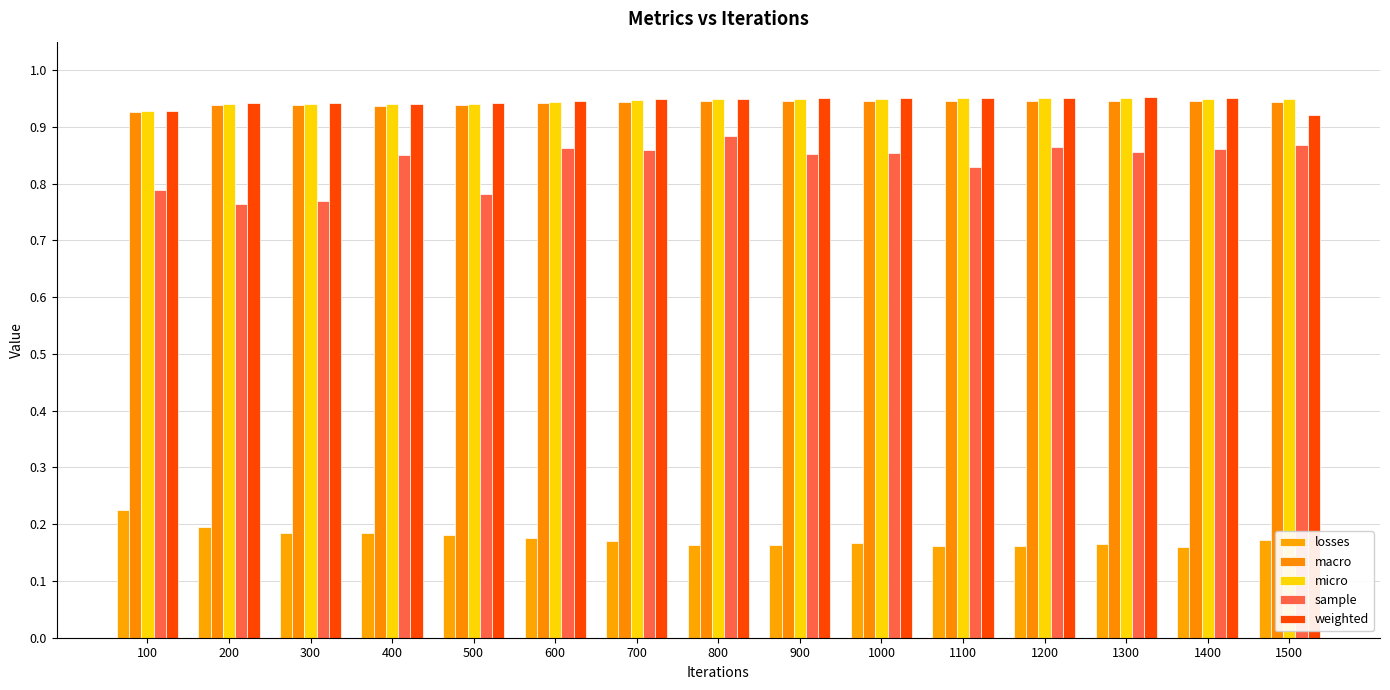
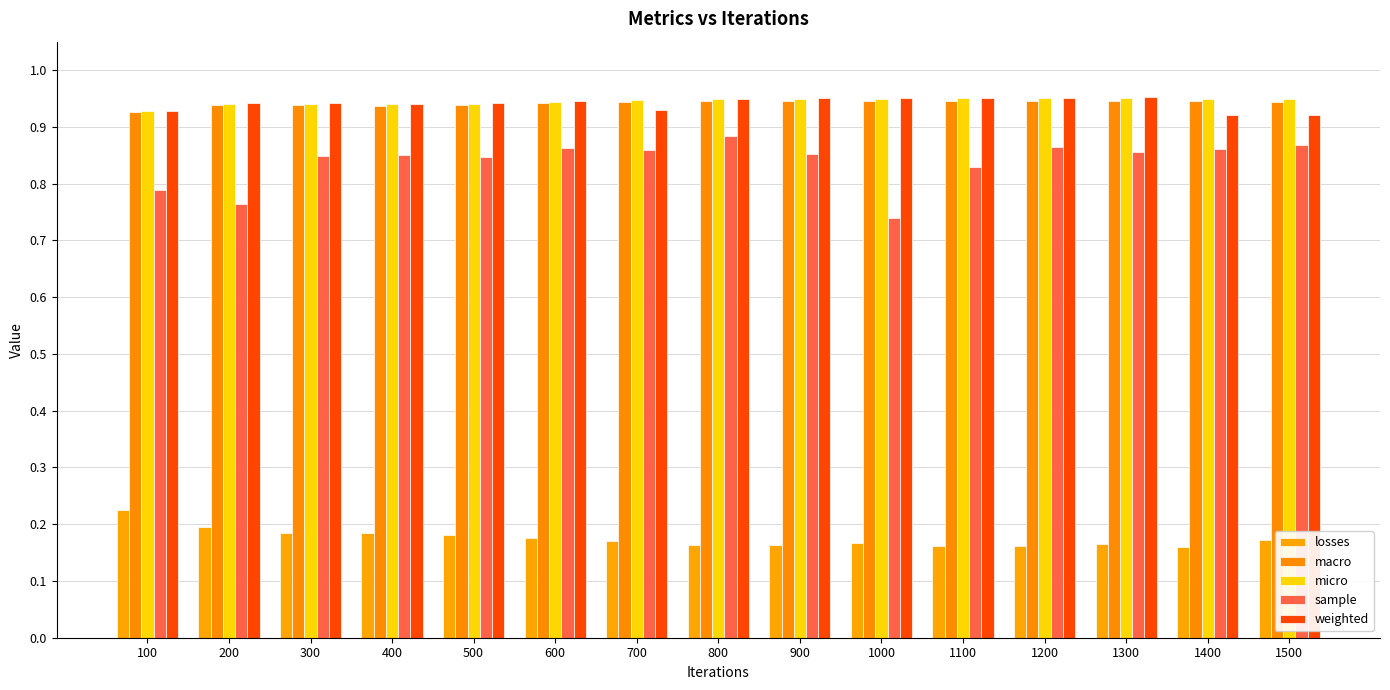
sample, 300: 0.77 -> 0.85
sample, 500: 0.78 -> 0.85
weighted, 700: 0.95 -> 0.93
sample, 1000: 0.85 -> 0.74
weighted, 1400: 0.95 -> 0.92
